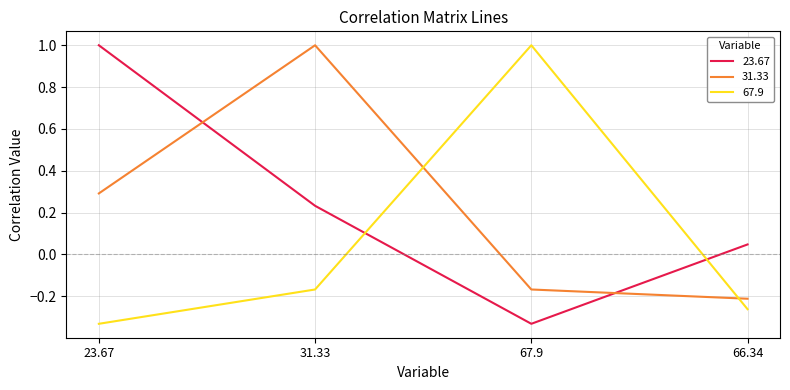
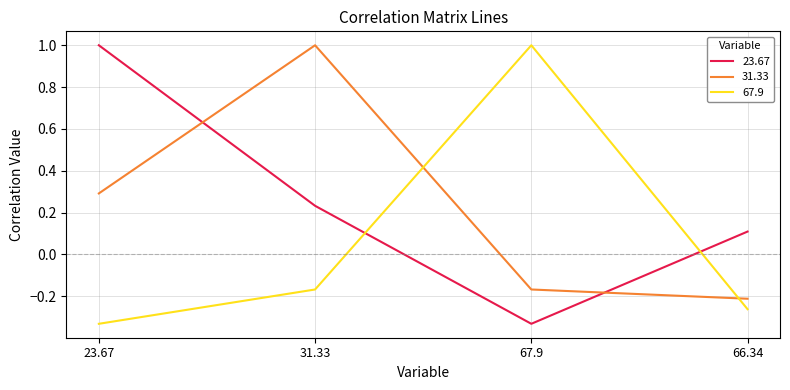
23.67, 66.34: 0.05 -> 0.11
